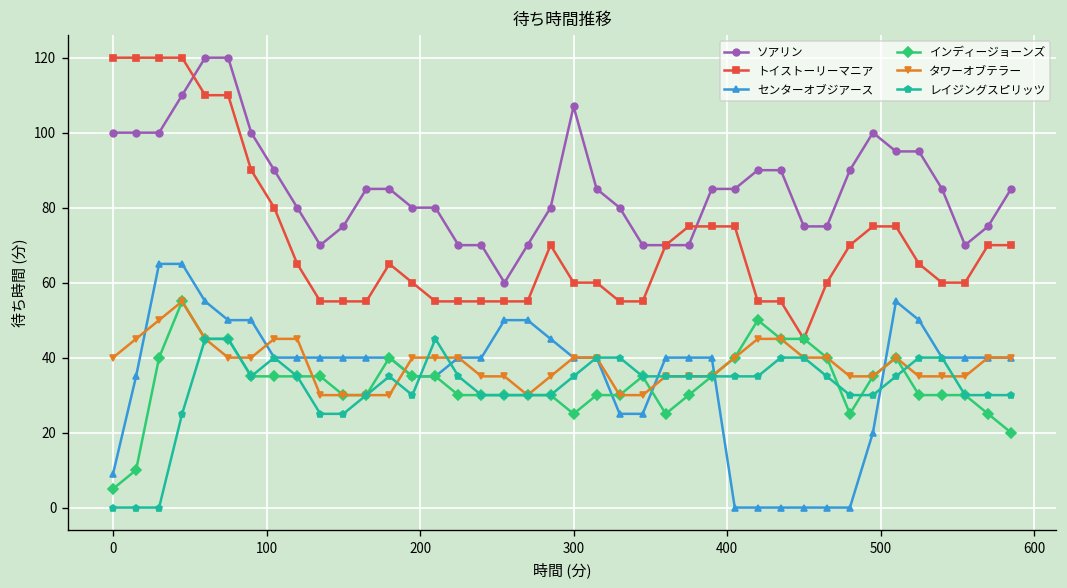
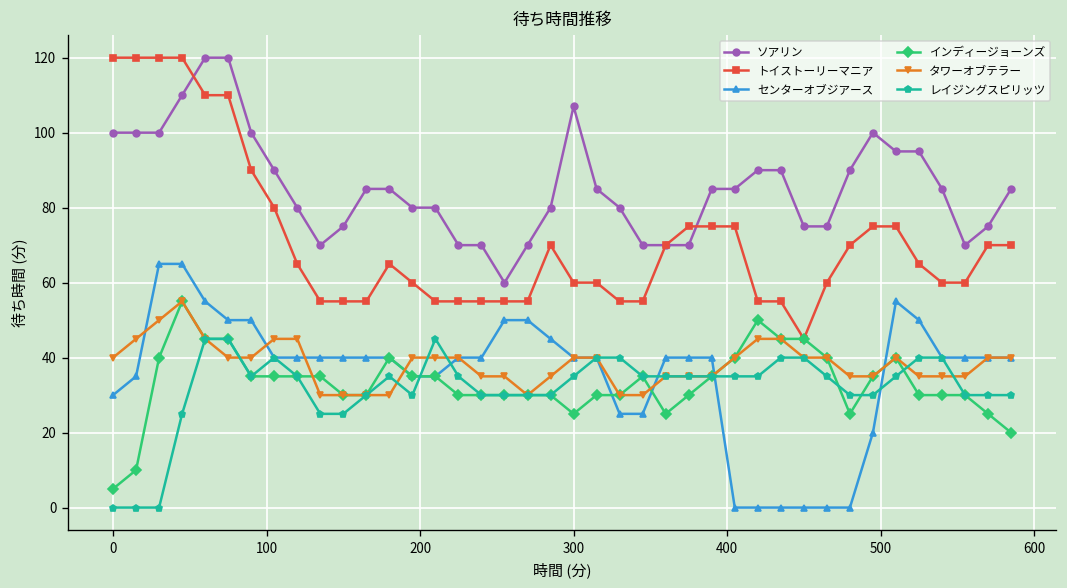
センターオブジアース, 0: 9 -> 30
